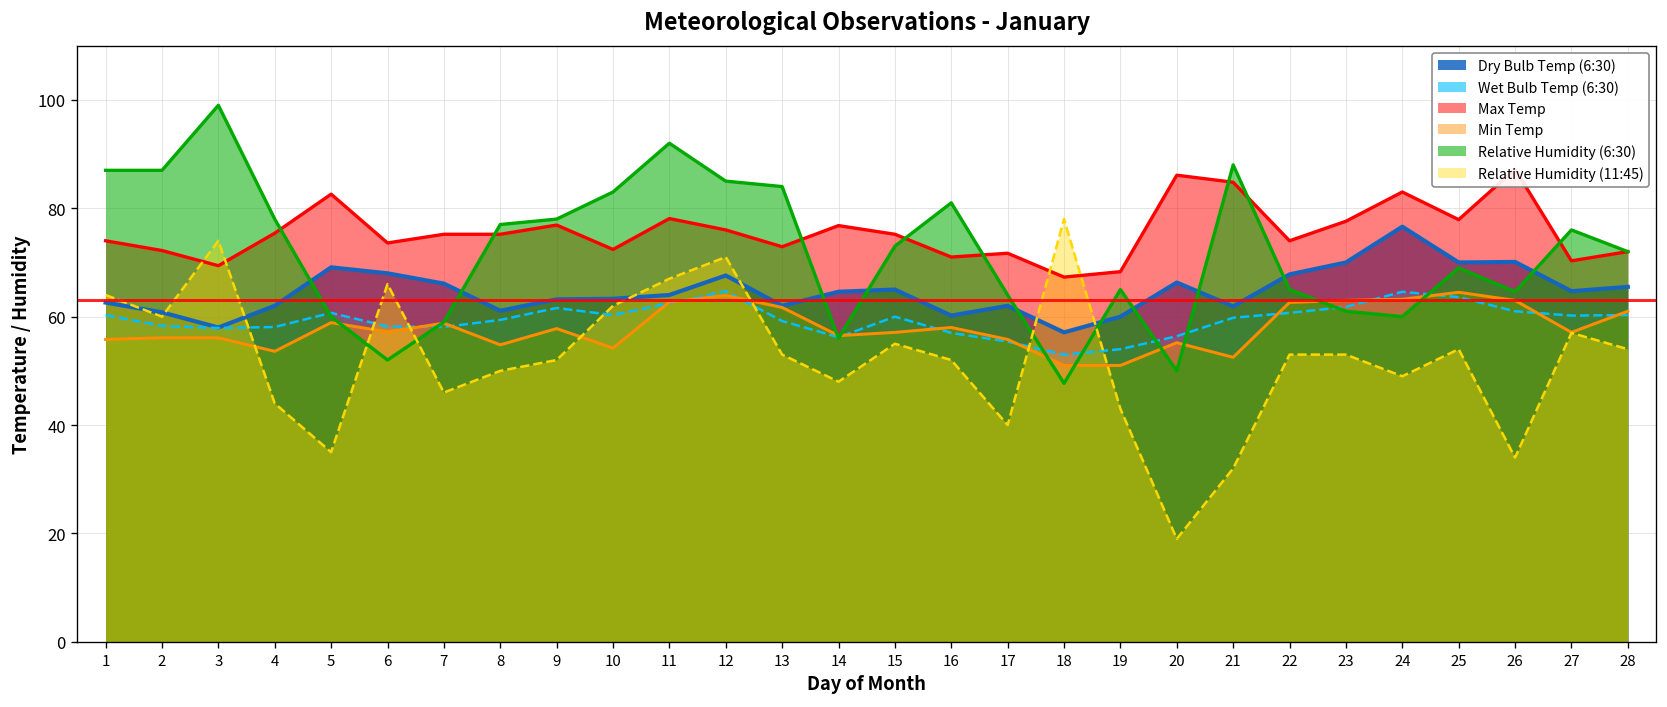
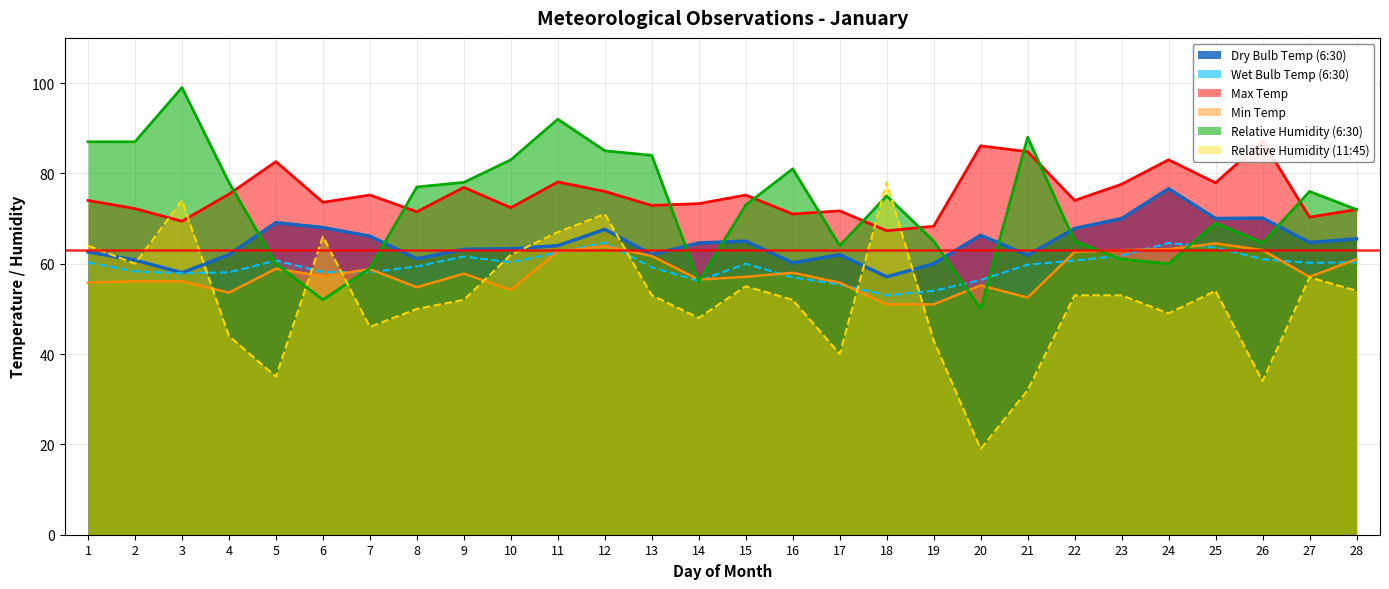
Max Temp, 8: 75 -> 72
Max Temp, 14: 77 -> 73
Relative Humidity (6:30), 18: 48 -> 75
